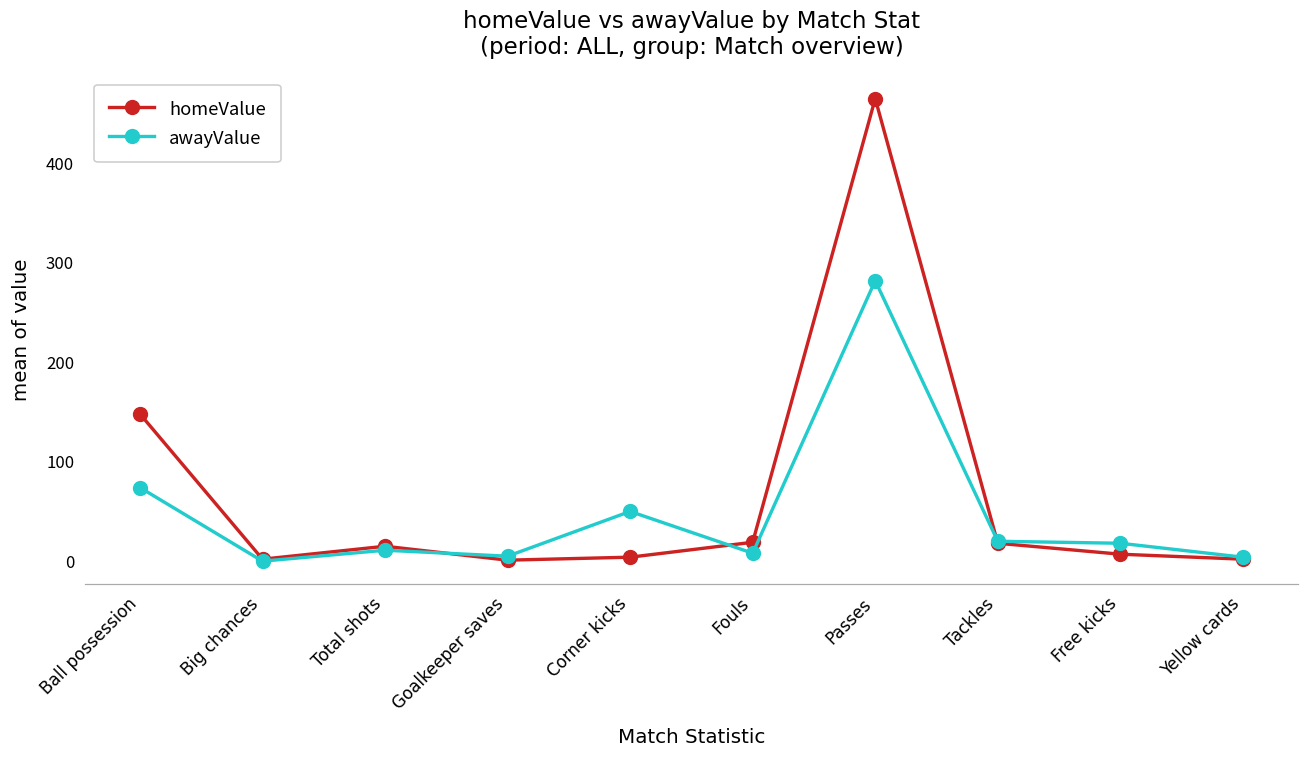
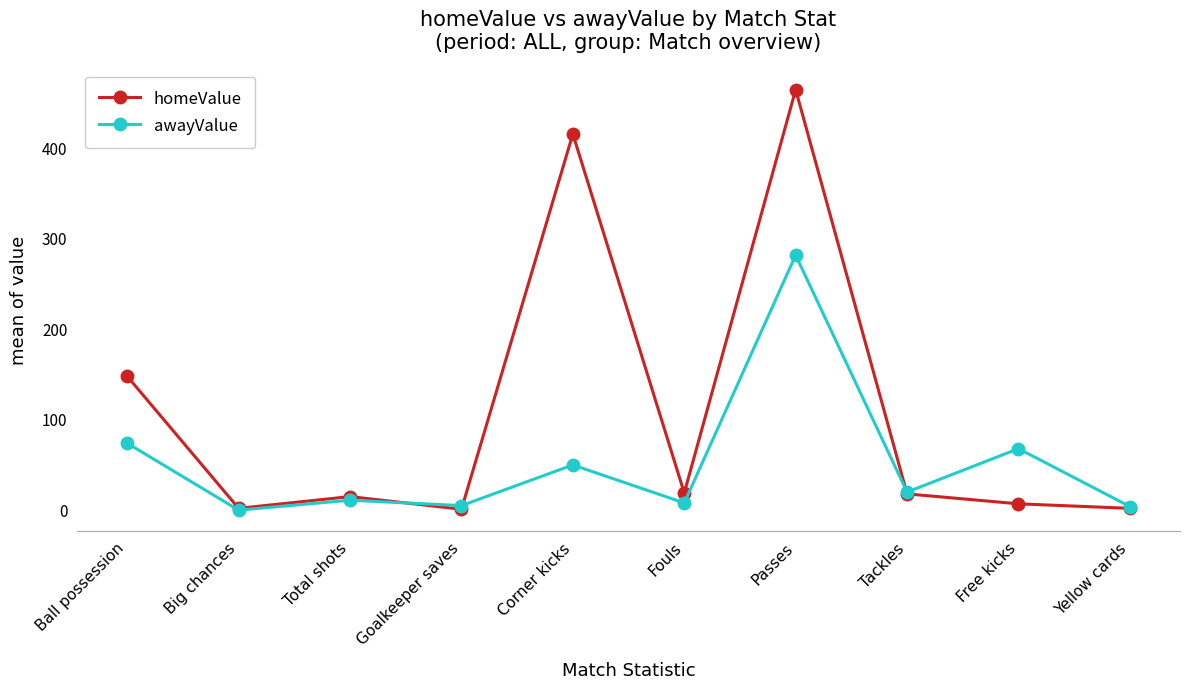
homeValue, Corner kicks: 0 -> 420
awayValue, Free kicks: 20 -> 70
